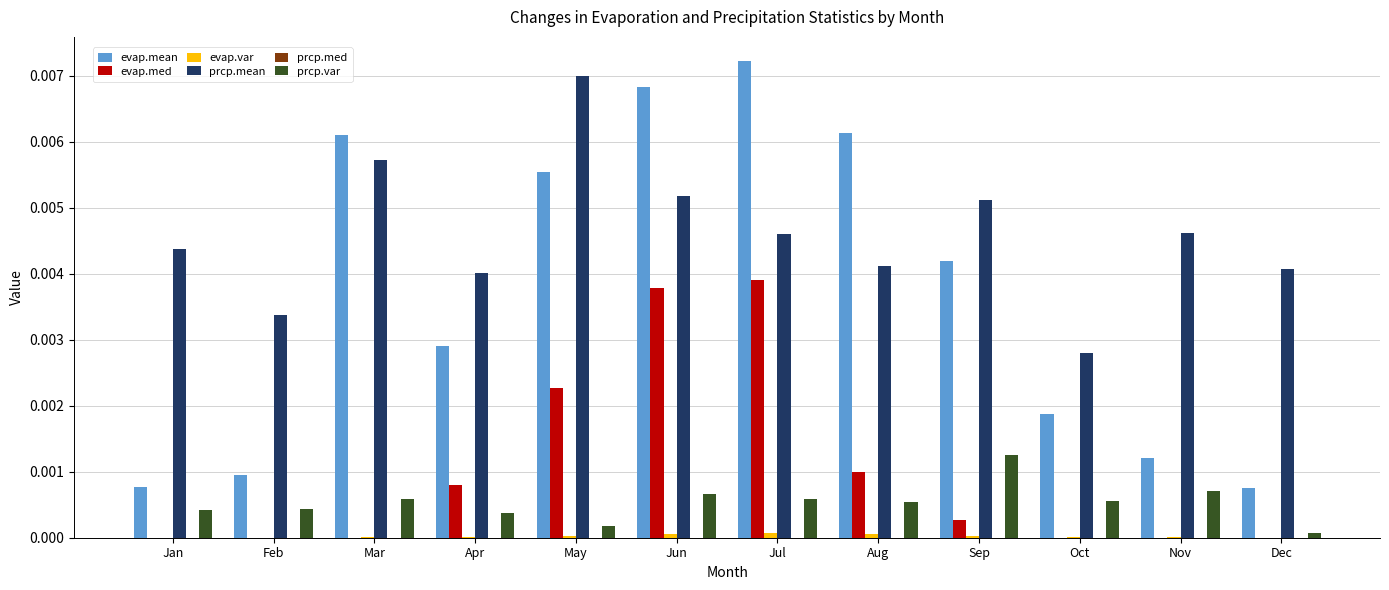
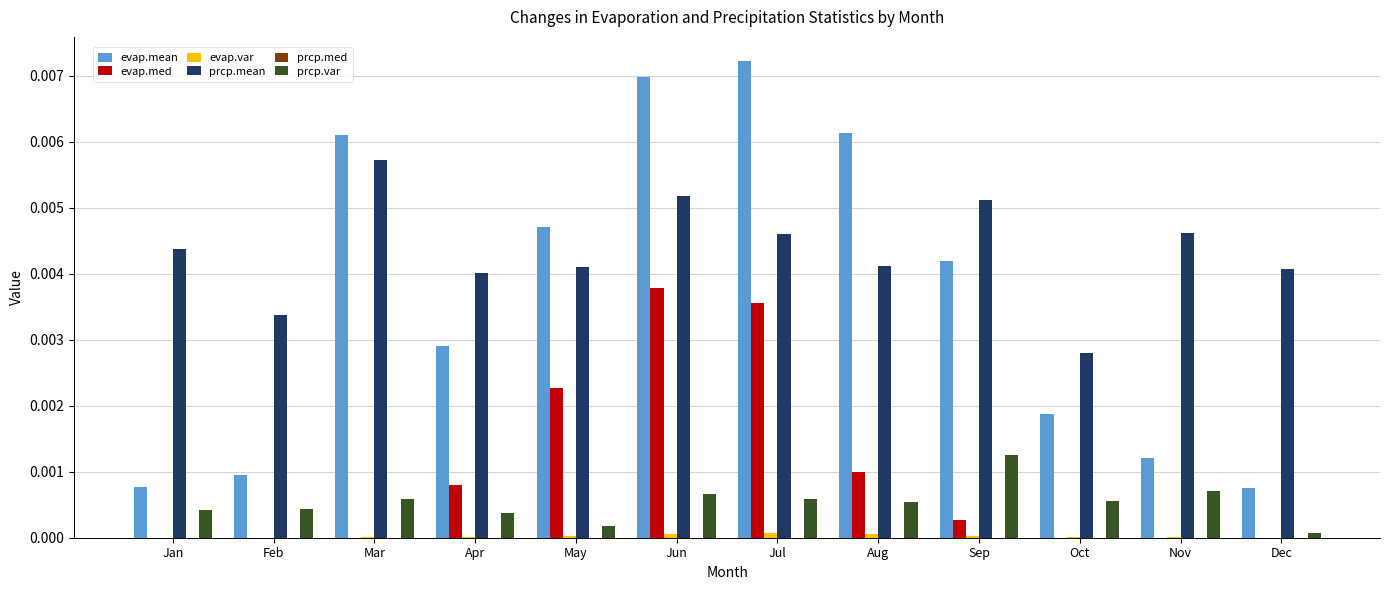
evap.mean, May: 0.0056 -> 0.0047
prcp.mean, May: 0.0070 -> 0.0041
evap.mean, Jun: 0.0068 -> 0.0070
evap.med, Jul: 0.0039 -> 0.0036
